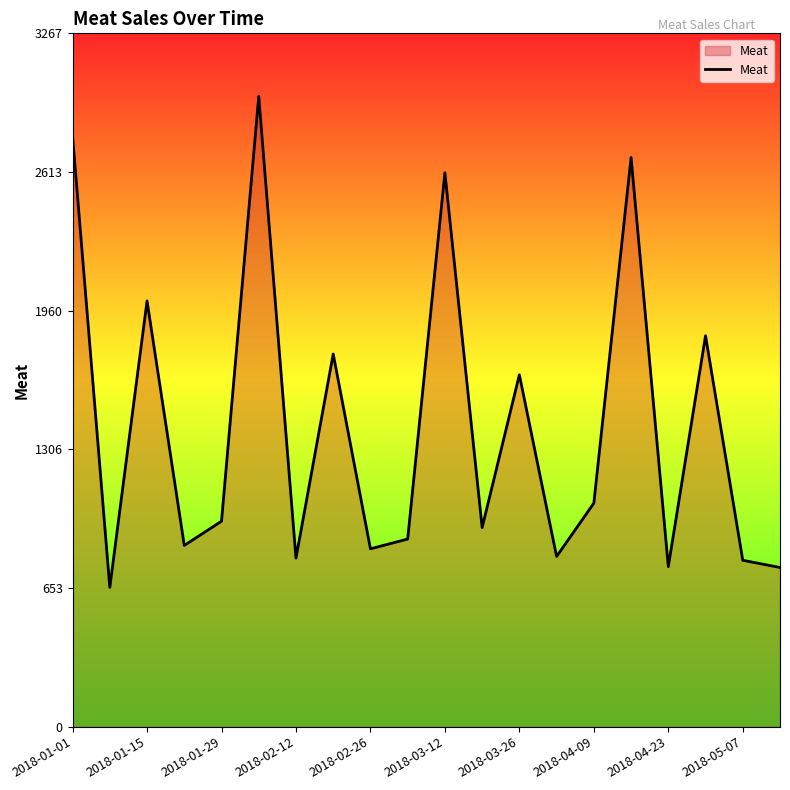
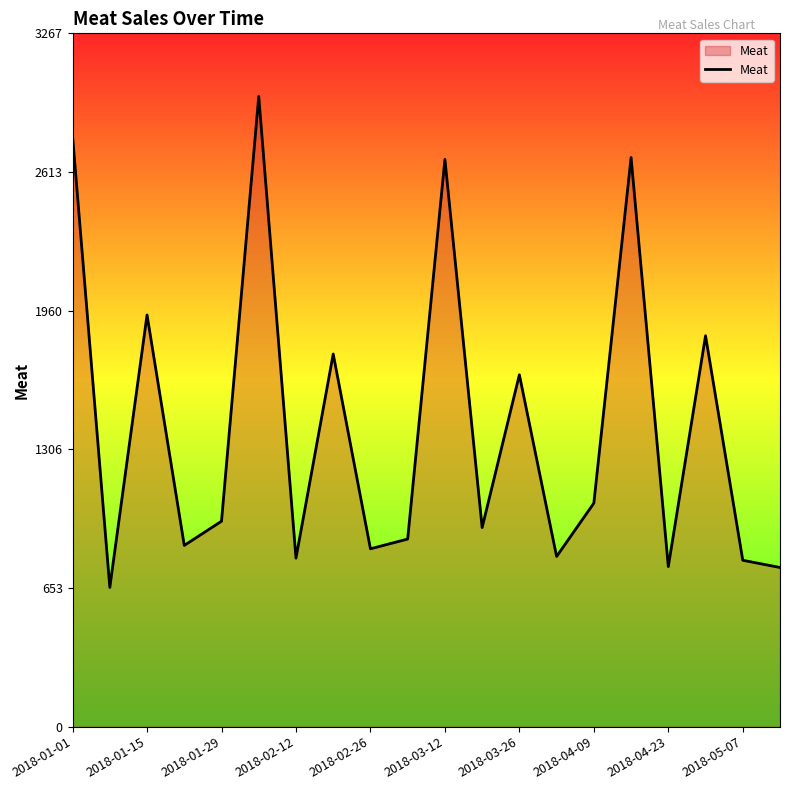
2018-01-15: 2010 -> 1940
2018-03-12: 2610 -> 2670
